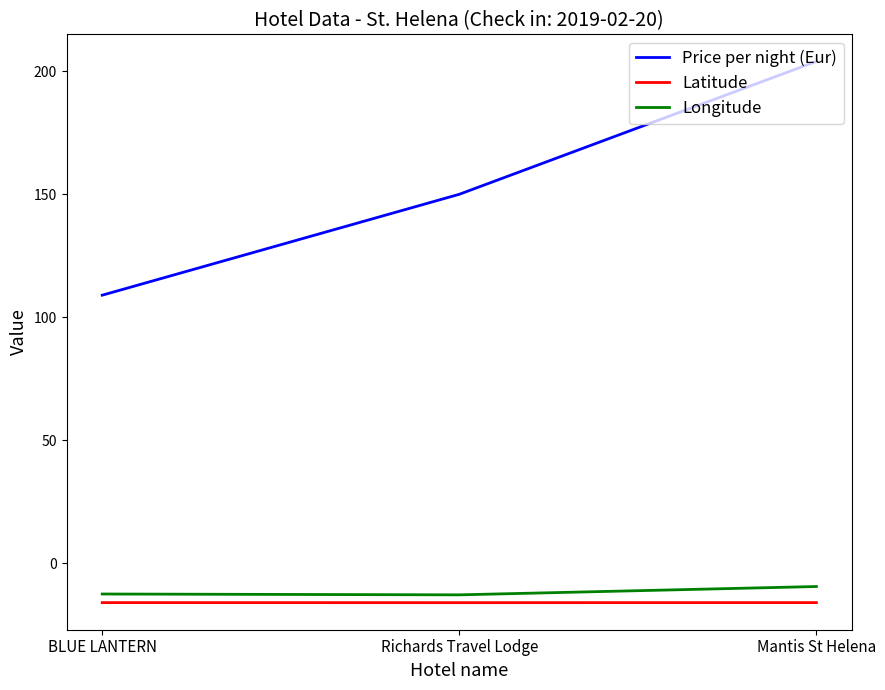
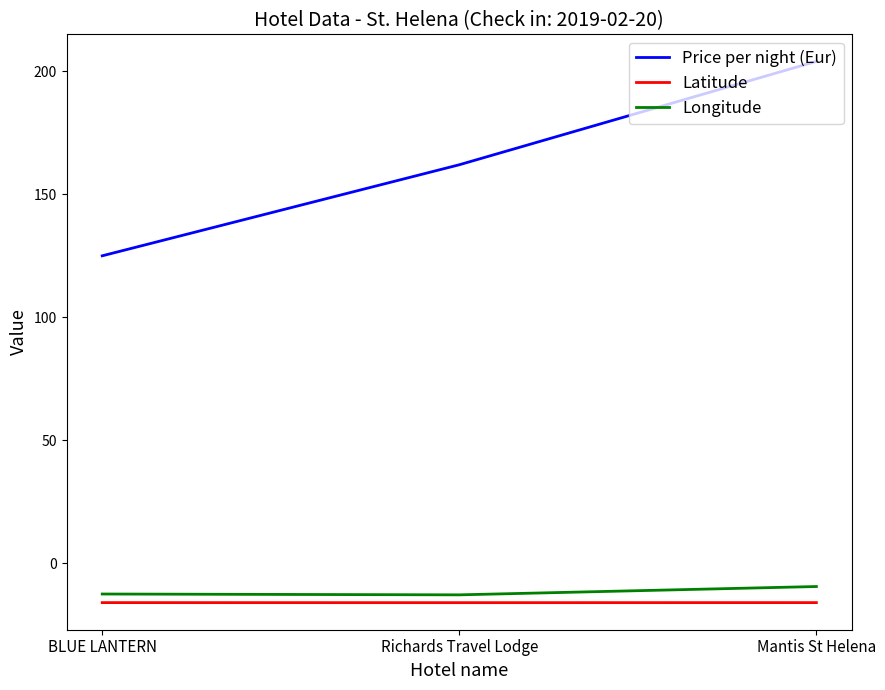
Price per night (Eur), BLUE LANTERN: 109 -> 125
Price per night (Eur), Richards Travel Lodge: 150 -> 162
